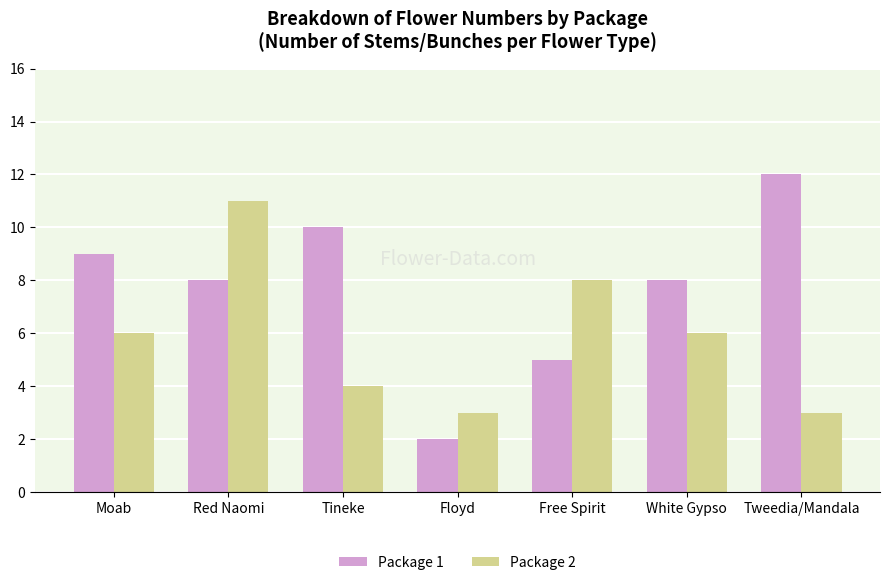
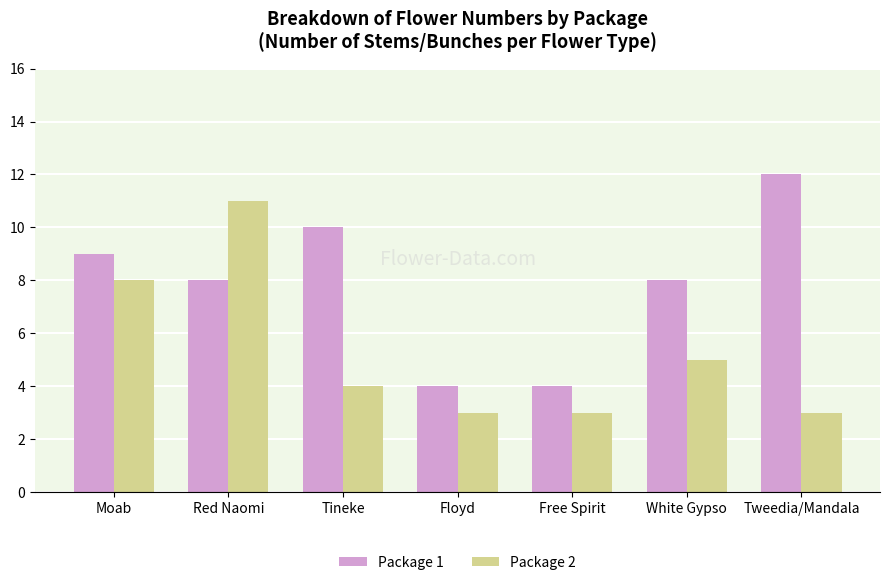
Package 2, Moab: 6 -> 8
Package 1, Floyd: 2 -> 4
Package 1, Free Spirit: 5 -> 4
Package 2, Free Spirit: 8 -> 3
Package 2, White Gypso: 6 -> 5
